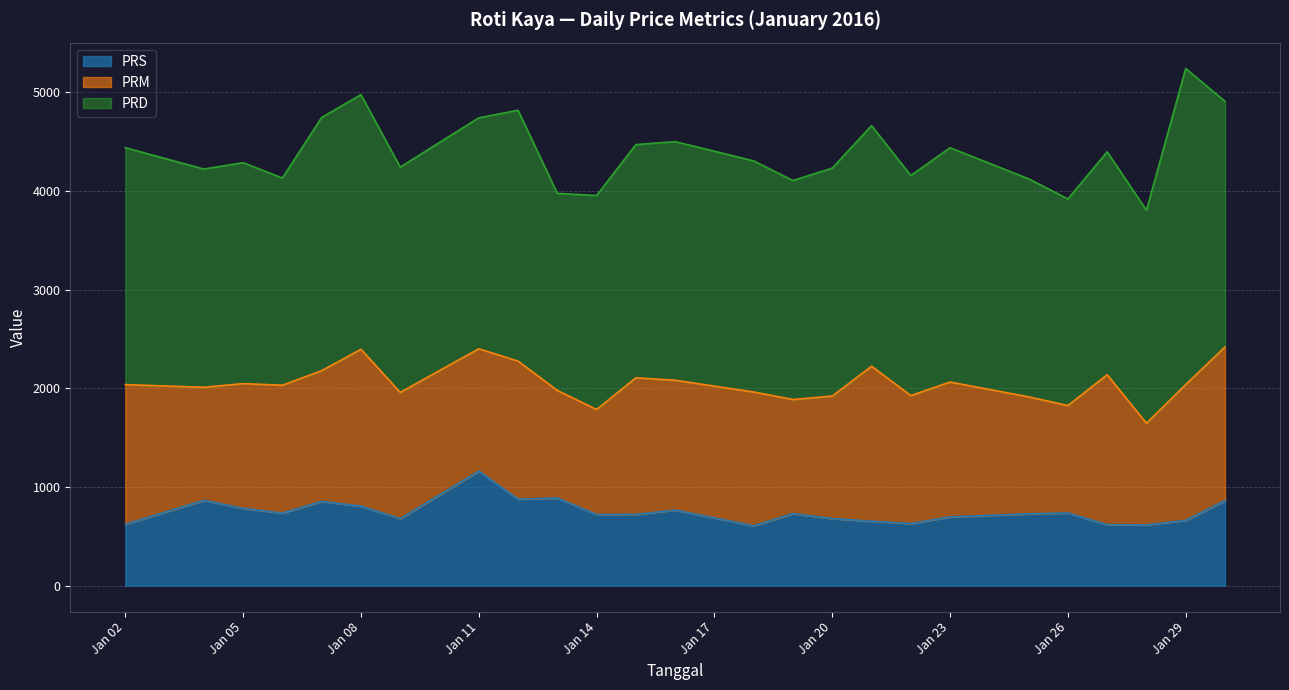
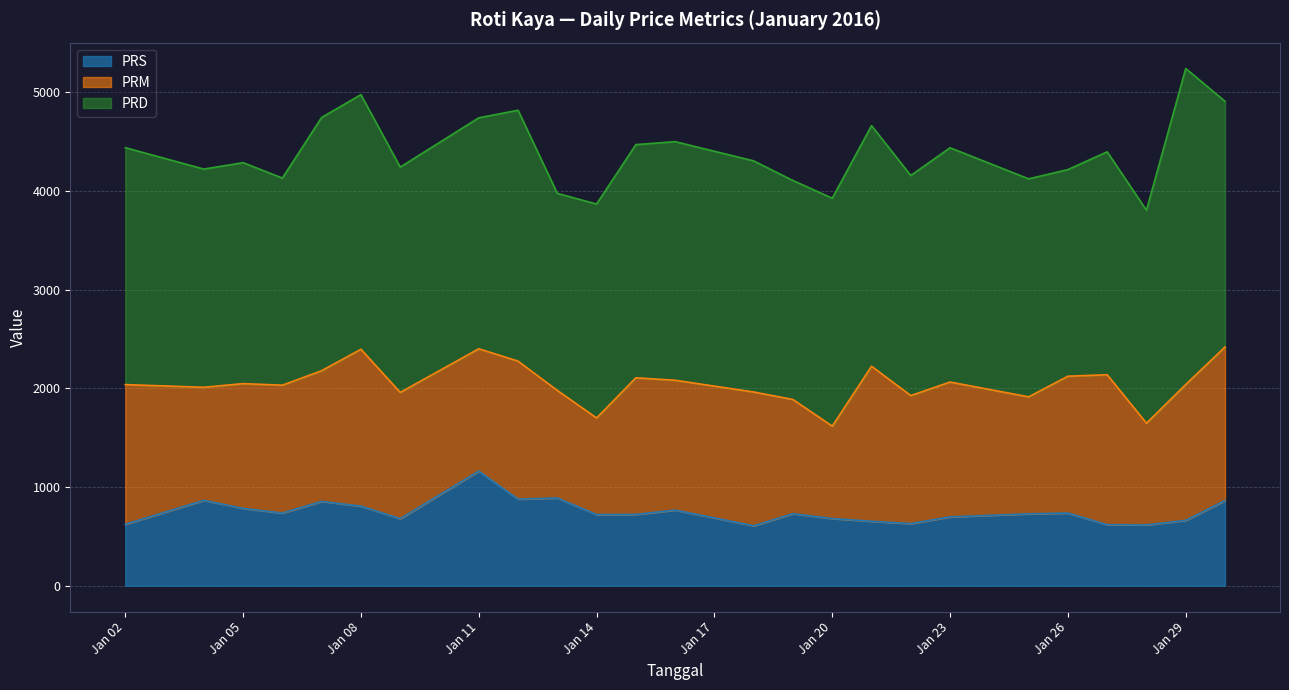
PRM, Jan 14: 1100 -> 1000
PRM, Jan 20: 1200 -> 900
PRM, Jan 26: 1100 -> 1400
